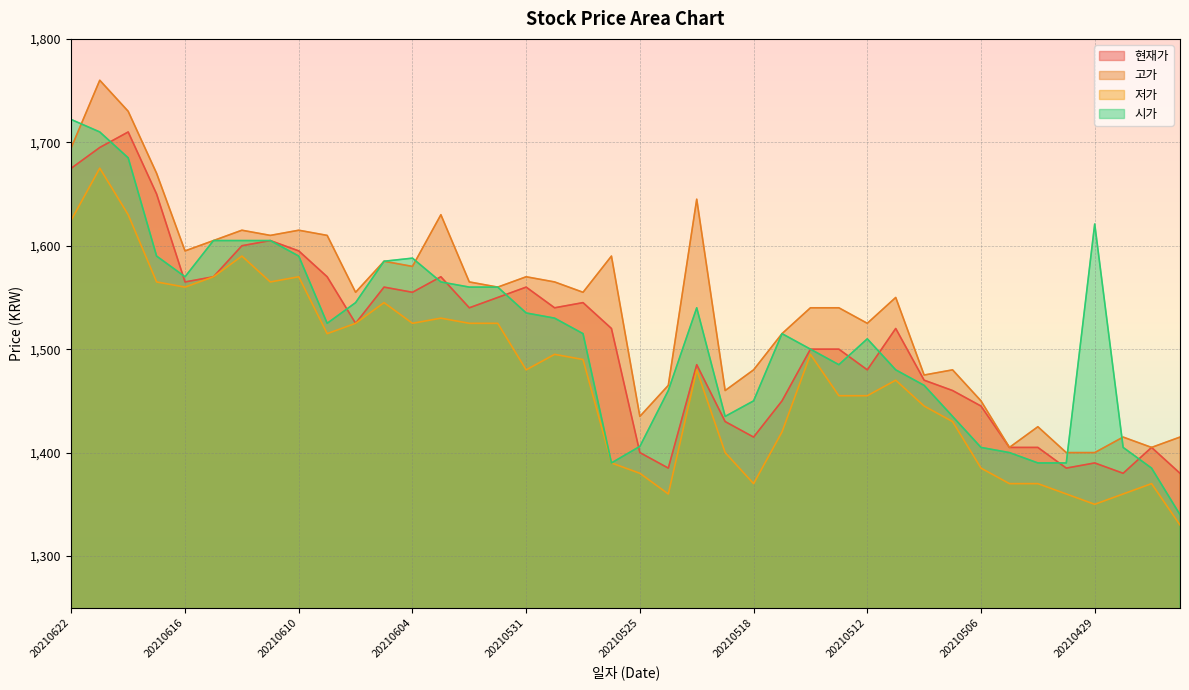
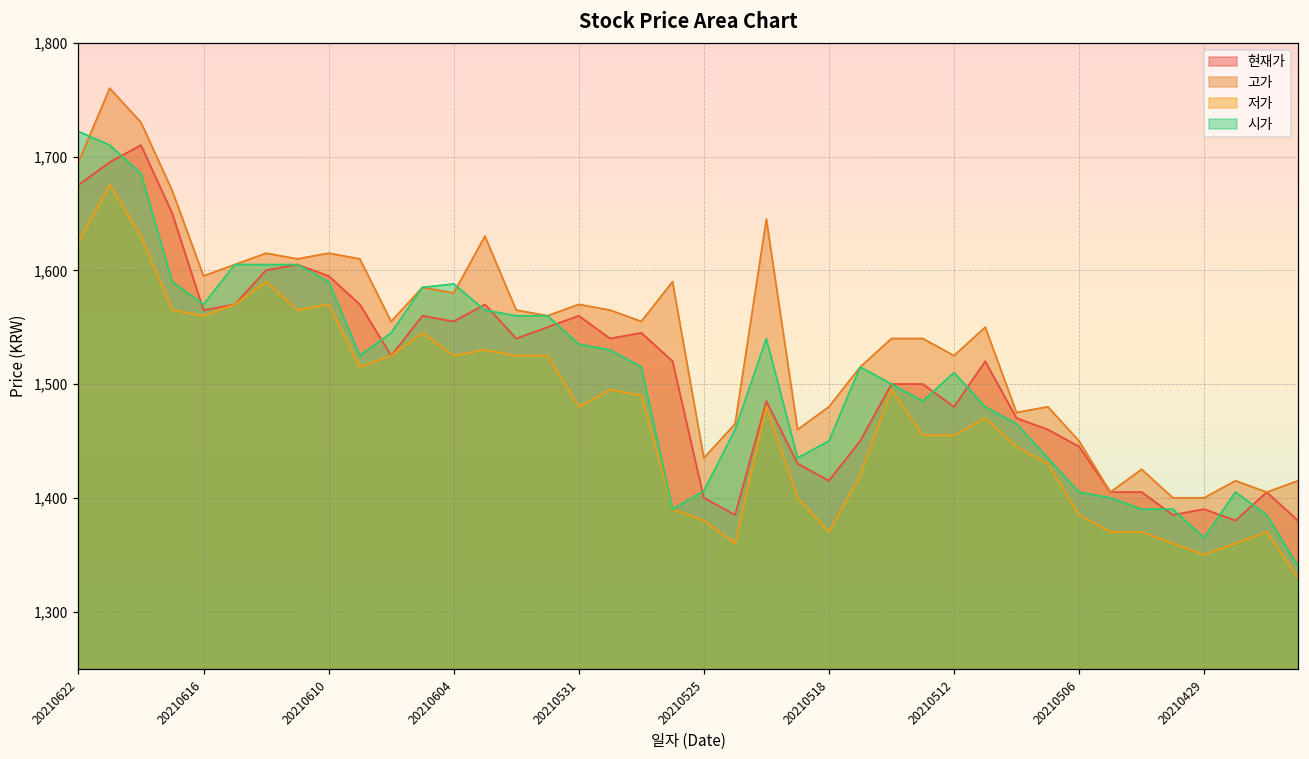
시가, 20210429: 1,621 -> 1,365
